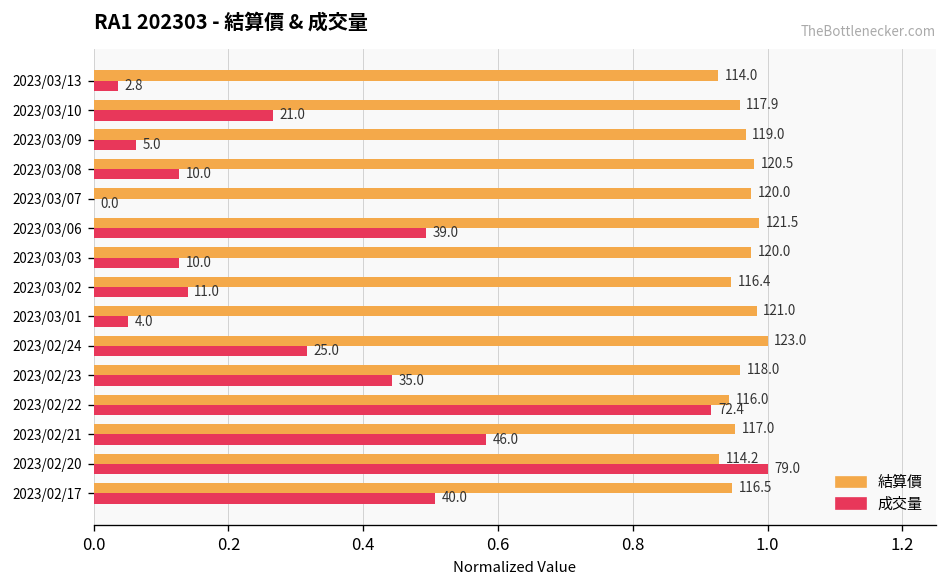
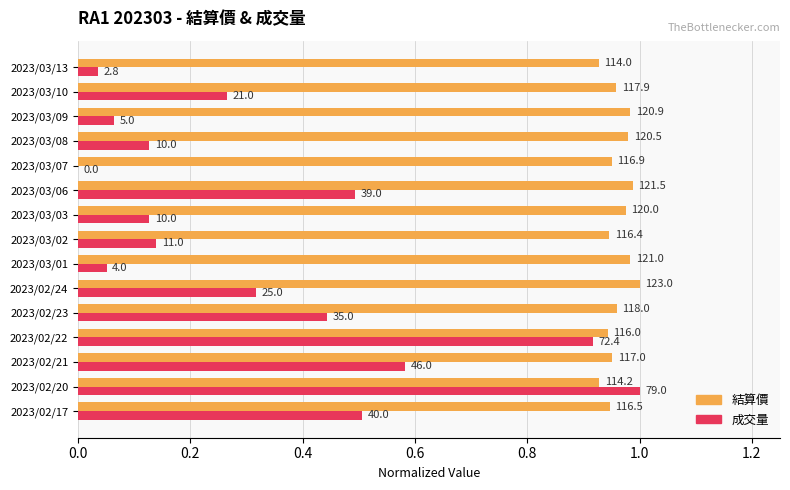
結算價, 2023/03/09: 119.0 -> 120.9
結算價, 2023/03/07: 120.0 -> 116.9
